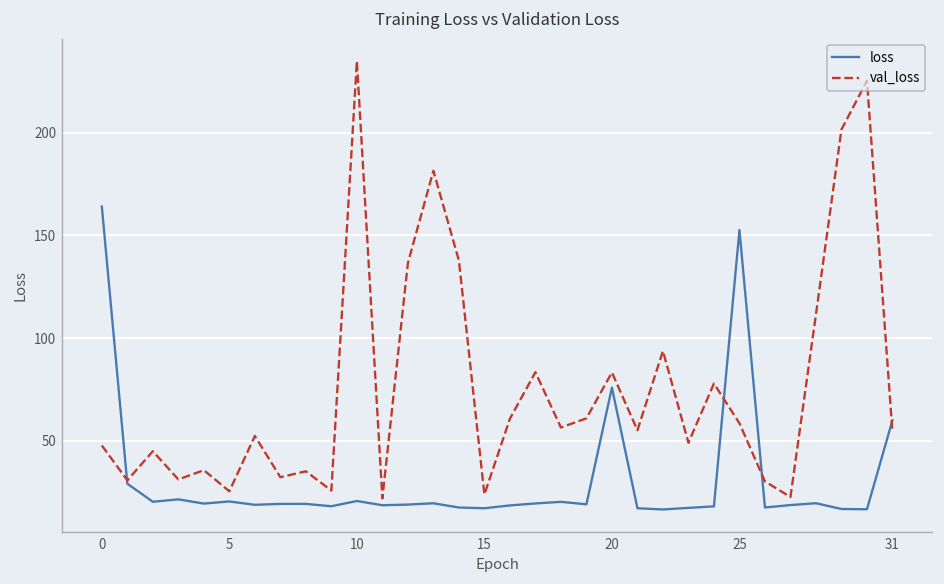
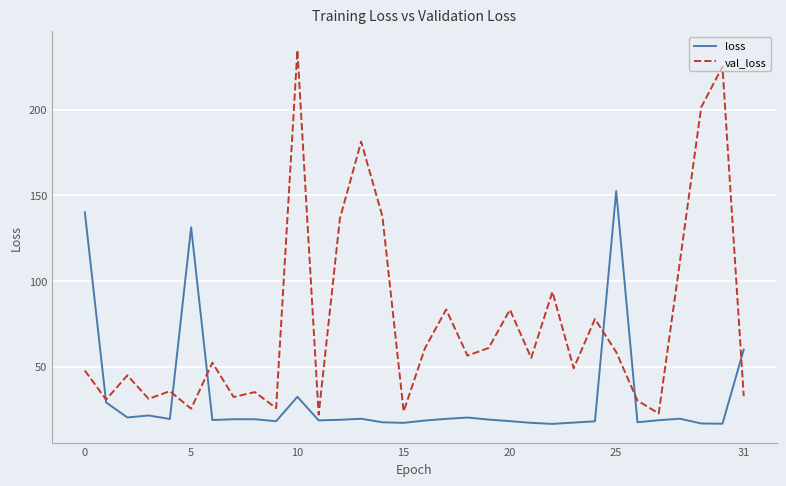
loss, 0: 164 -> 140
loss, 5: 21 -> 131
loss, 10: 21 -> 32
loss, 20: 76 -> 18
val_loss, 31: 54 -> 33
